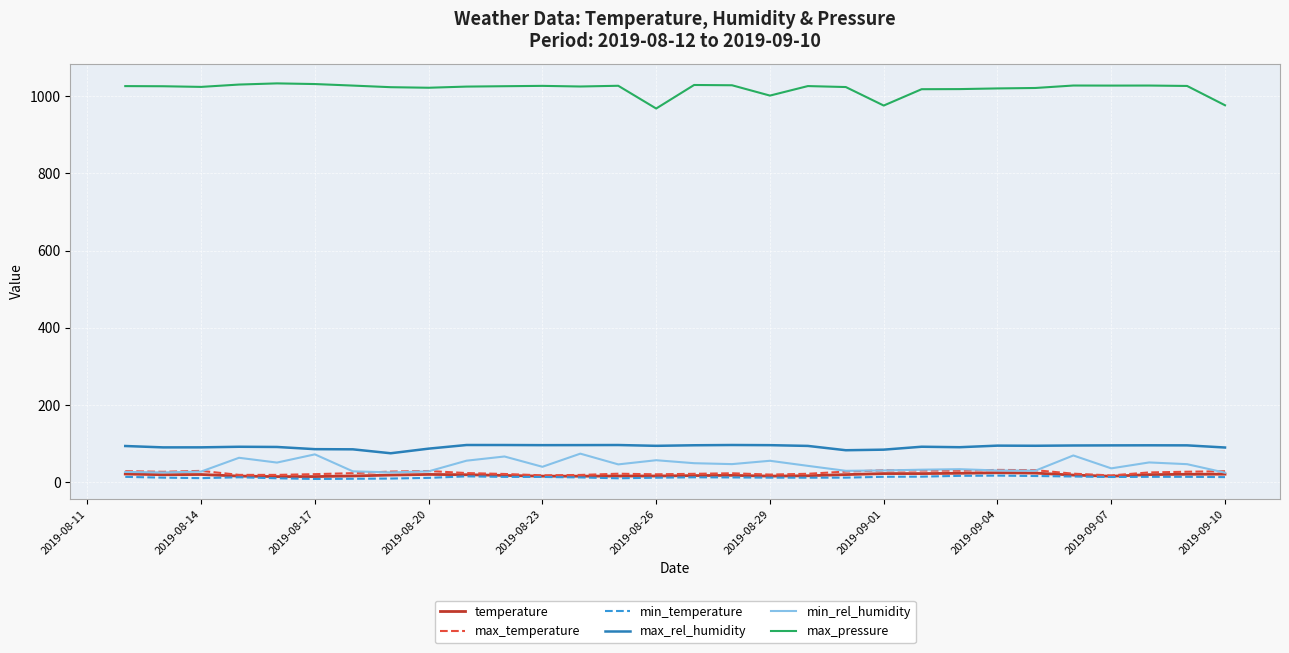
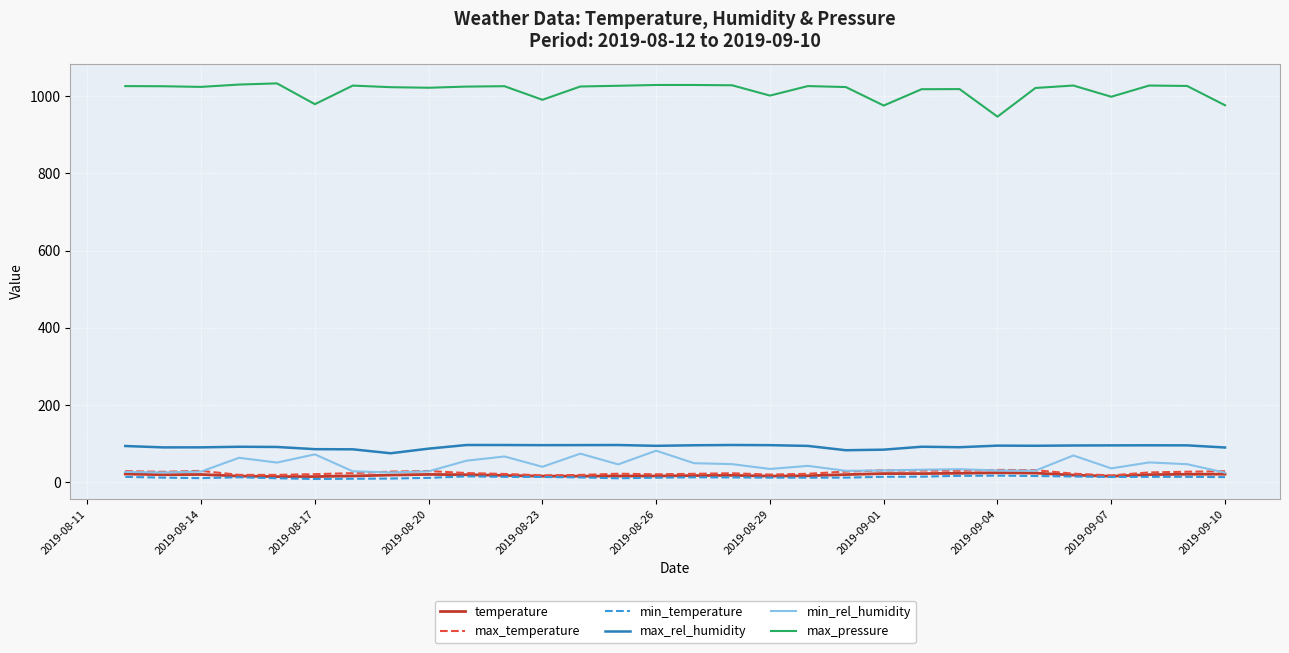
max_pressure, 2019-08-17: 1030 -> 980
max_pressure, 2019-08-23: 1030 -> 990
min_rel_humidity, 2019-08-26: 60 -> 80
max_pressure, 2019-08-26: 970 -> 1030
min_rel_humidity, 2019-08-29: 50 -> 30
max_pressure, 2019-09-04: 1020 -> 950
max_pressure, 2019-09-07: 1030 -> 1000
